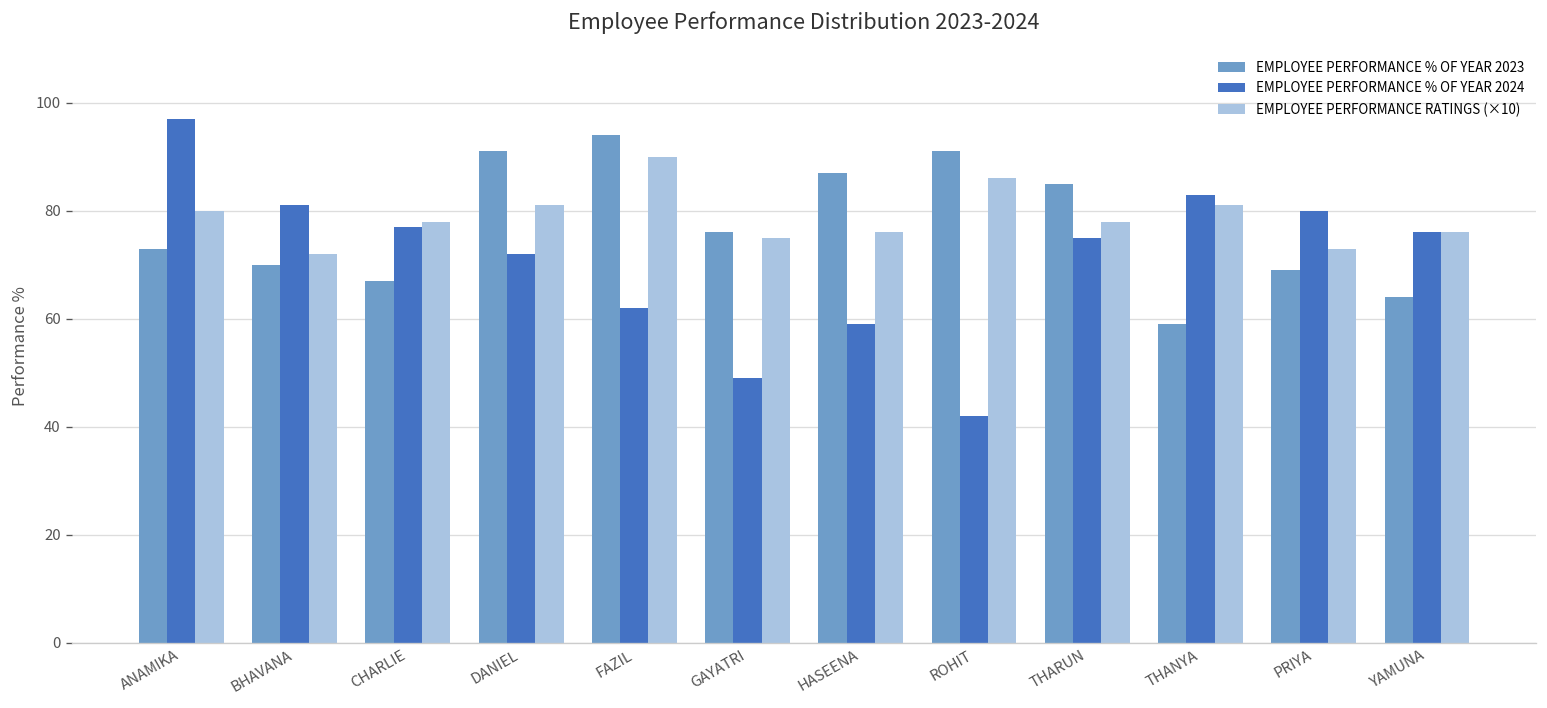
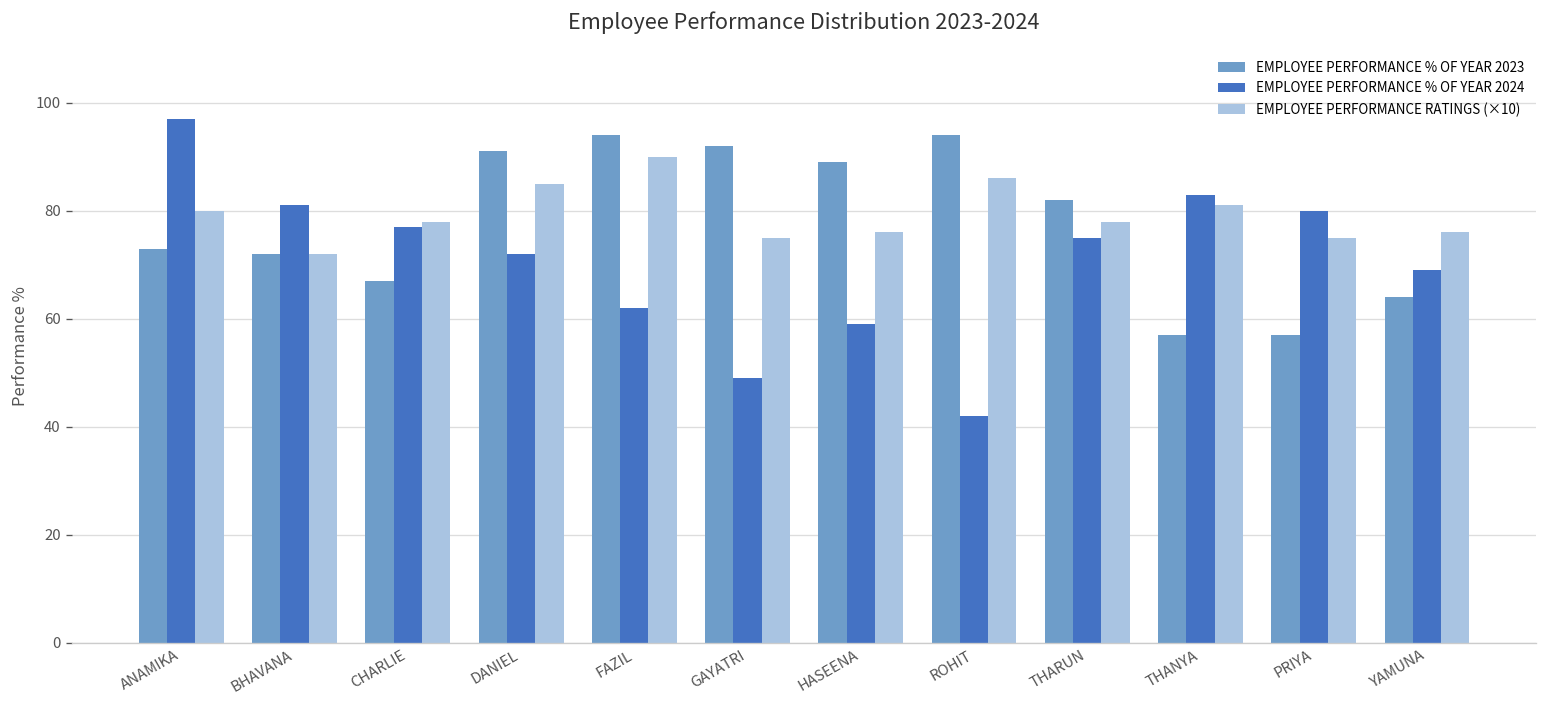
EMPLOYEE PERFORMANCE % OF YEAR 2023, BHAVANA: 70 -> 72
EMPLOYEE PERFORMANCE RATINGS (×10), DANIEL: 81 -> 85
EMPLOYEE PERFORMANCE % OF YEAR 2023, GAYATRI: 76 -> 92
EMPLOYEE PERFORMANCE % OF YEAR 2023, HASEENA: 87 -> 89
EMPLOYEE PERFORMANCE % OF YEAR 2023, ROHIT: 91 -> 94
EMPLOYEE PERFORMANCE % OF YEAR 2023, THARUN: 85 -> 82
EMPLOYEE PERFORMANCE % OF YEAR 2023, THANYA: 59 -> 57
EMPLOYEE PERFORMANCE % OF YEAR 2023, PRIYA: 69 -> 57
EMPLOYEE PERFORMANCE RATINGS (×10), PRIYA: 73 -> 75
EMPLOYEE PERFORMANCE % OF YEAR 2024, YAMUNA: 76 -> 69
